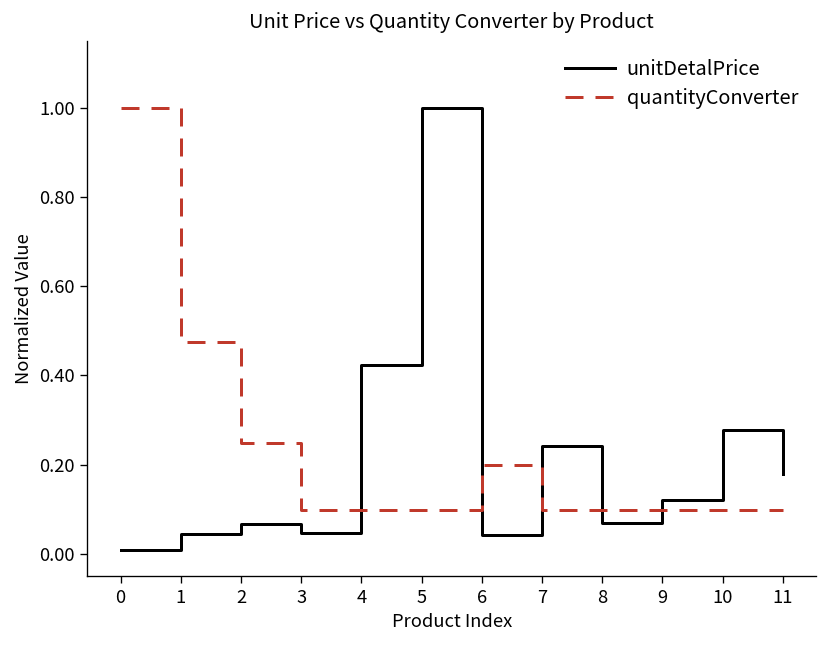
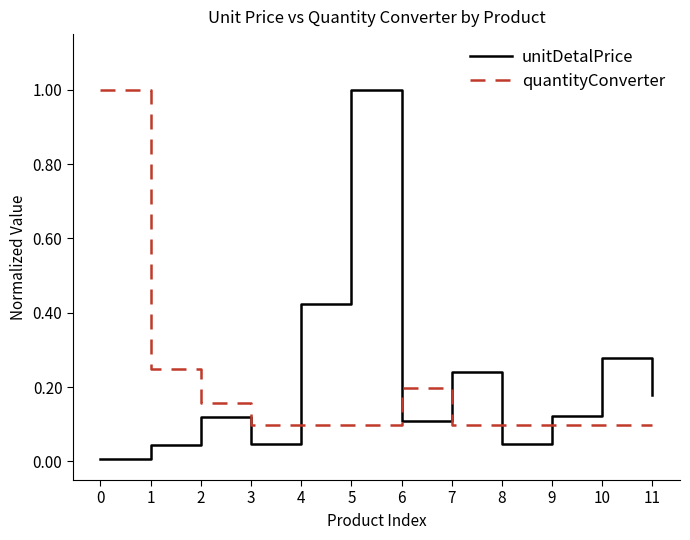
quantityConverter, 1: 0.48 -> 0.25
unitDetalPrice, 2: 0.07 -> 0.12
quantityConverter, 2: 0.25 -> 0.16
unitDetalPrice, 6: 0.04 -> 0.11
unitDetalPrice, 8: 0.07 -> 0.05
